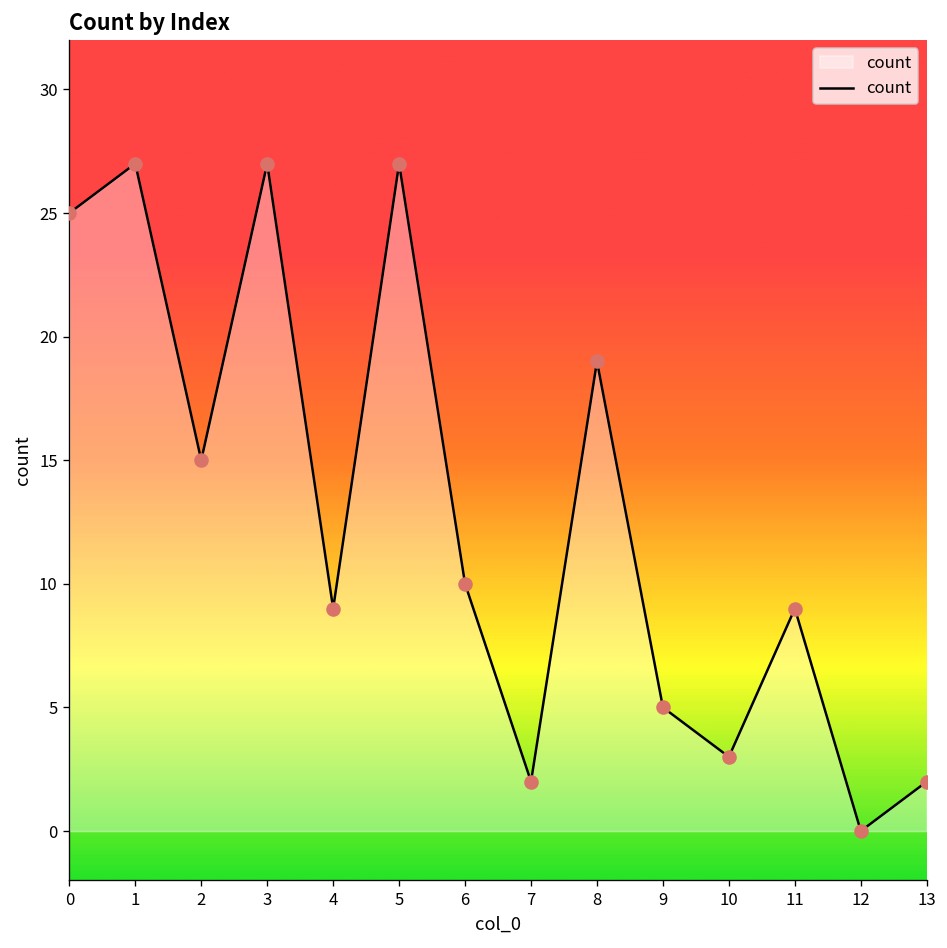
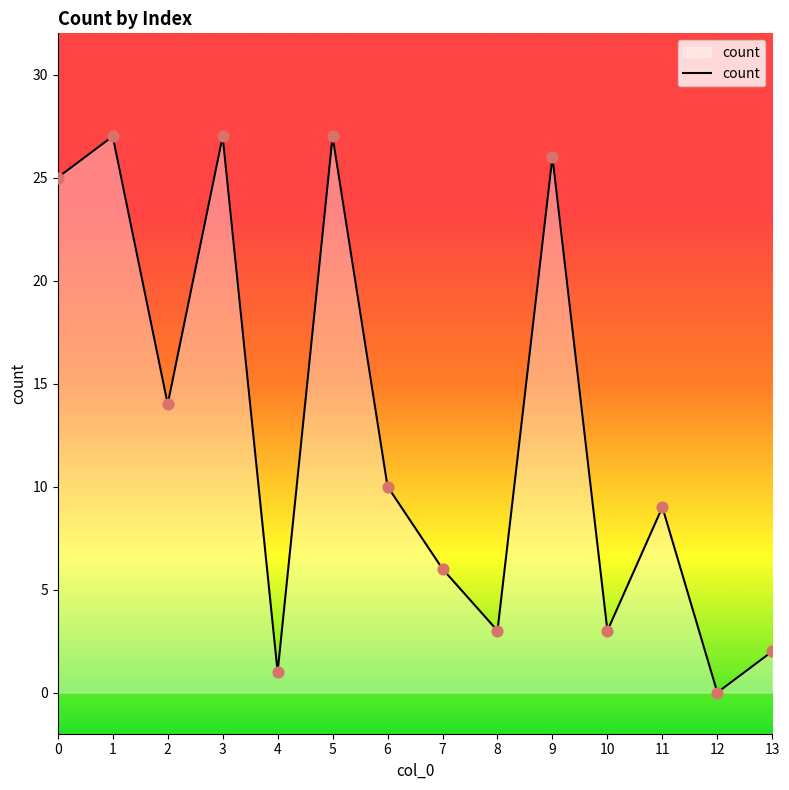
2: 15 -> 14
4: 9 -> 1
7: 2 -> 6
8: 19 -> 3
9: 5 -> 26
